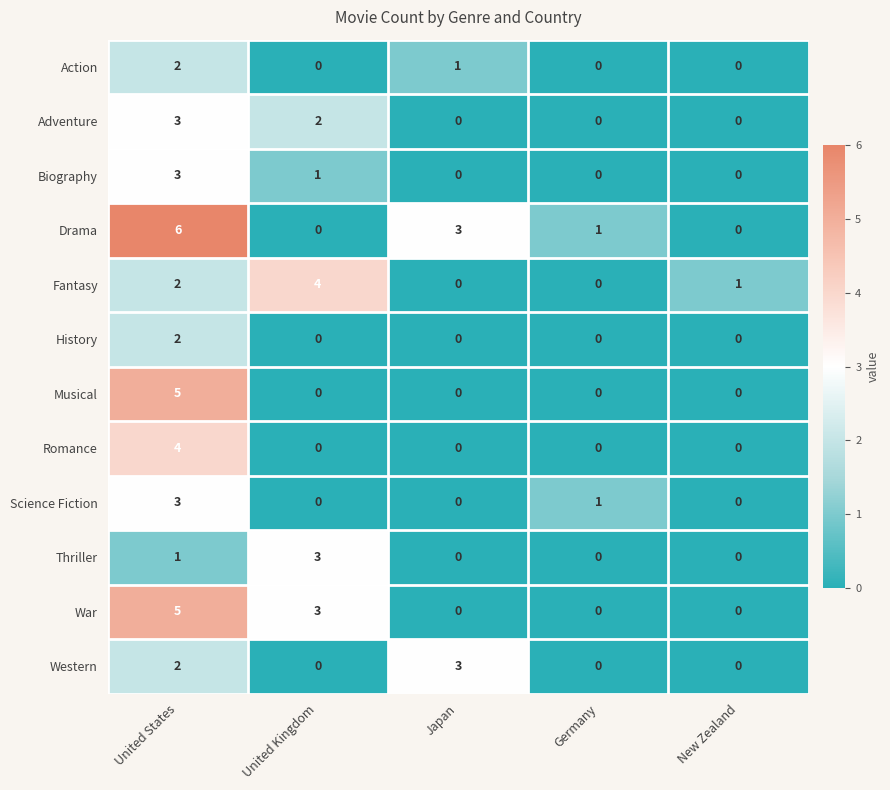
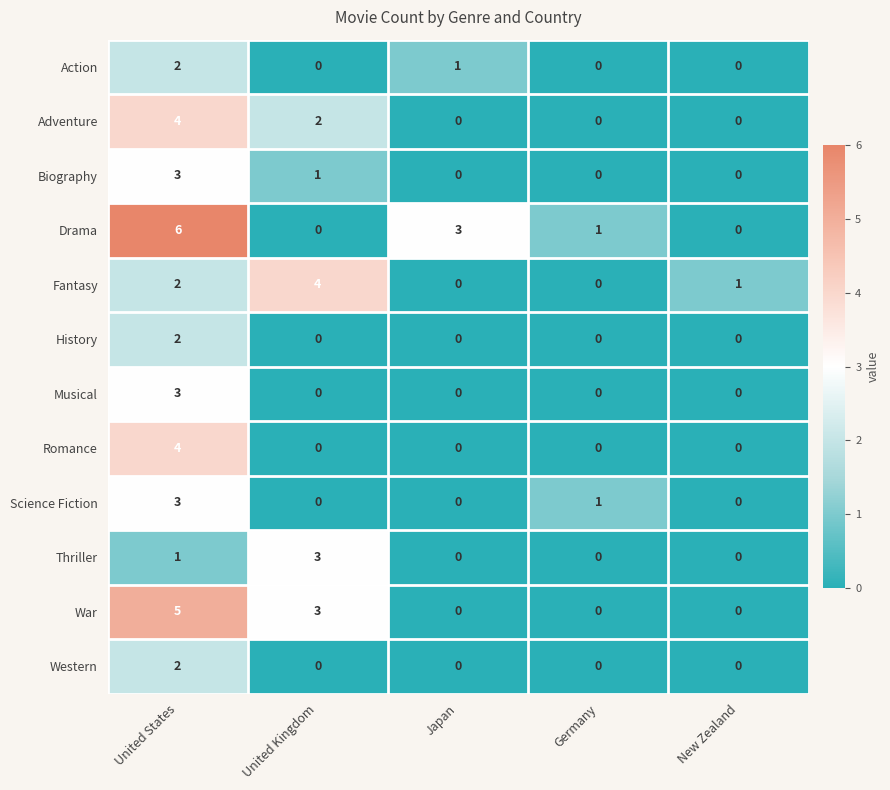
Adventure, United States: 3 -> 4
Musical, United States: 5 -> 3
Western, Japan: 3 -> 0
